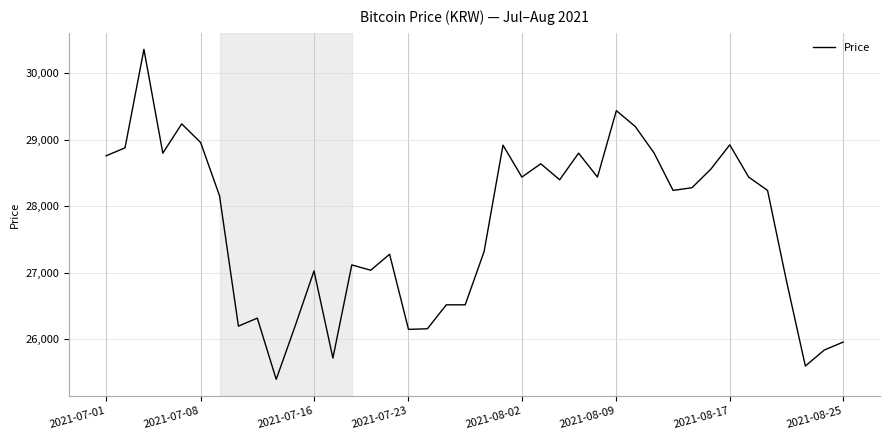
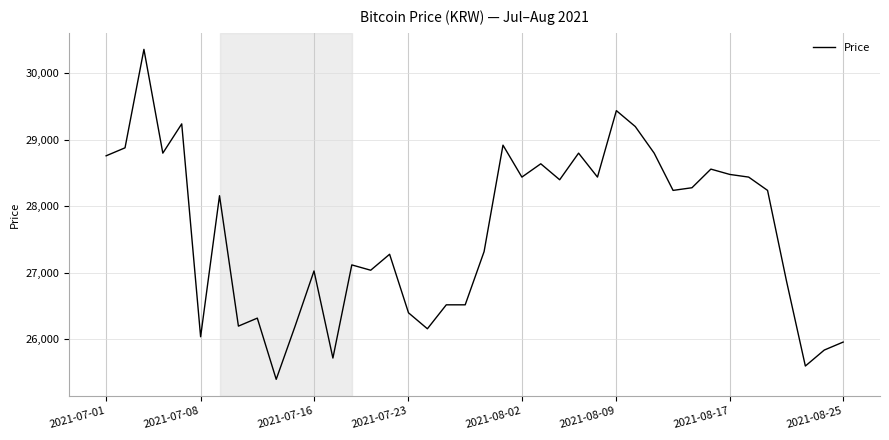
2021-07-08: 29,000 -> 26,000
2021-07-23: 26,200 -> 26,400
2021-08-17: 28,900 -> 28,500
